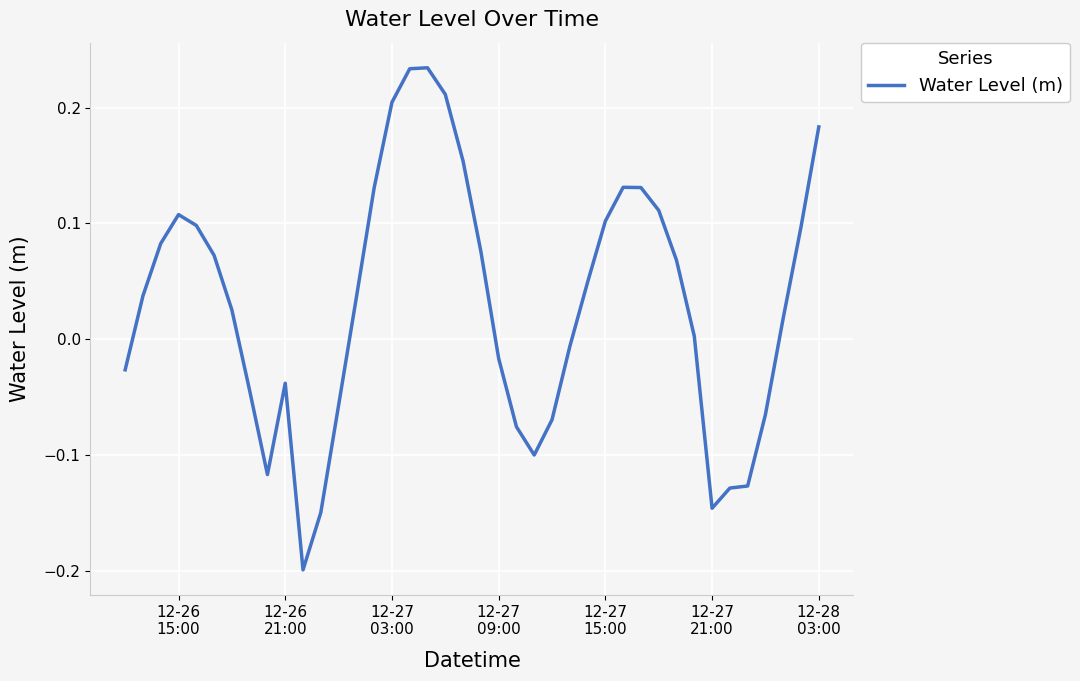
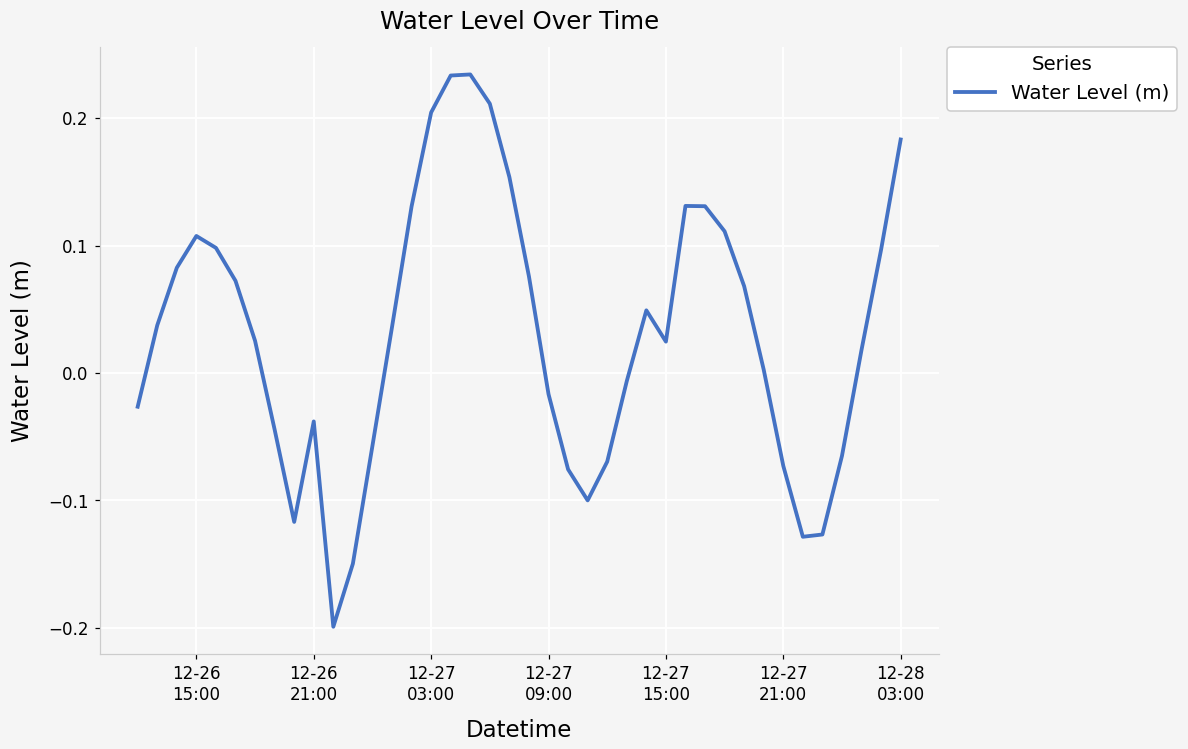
12-27 15:00: 0.102 -> 0.025
12-27 21:00: -0.146 -> -0.073
